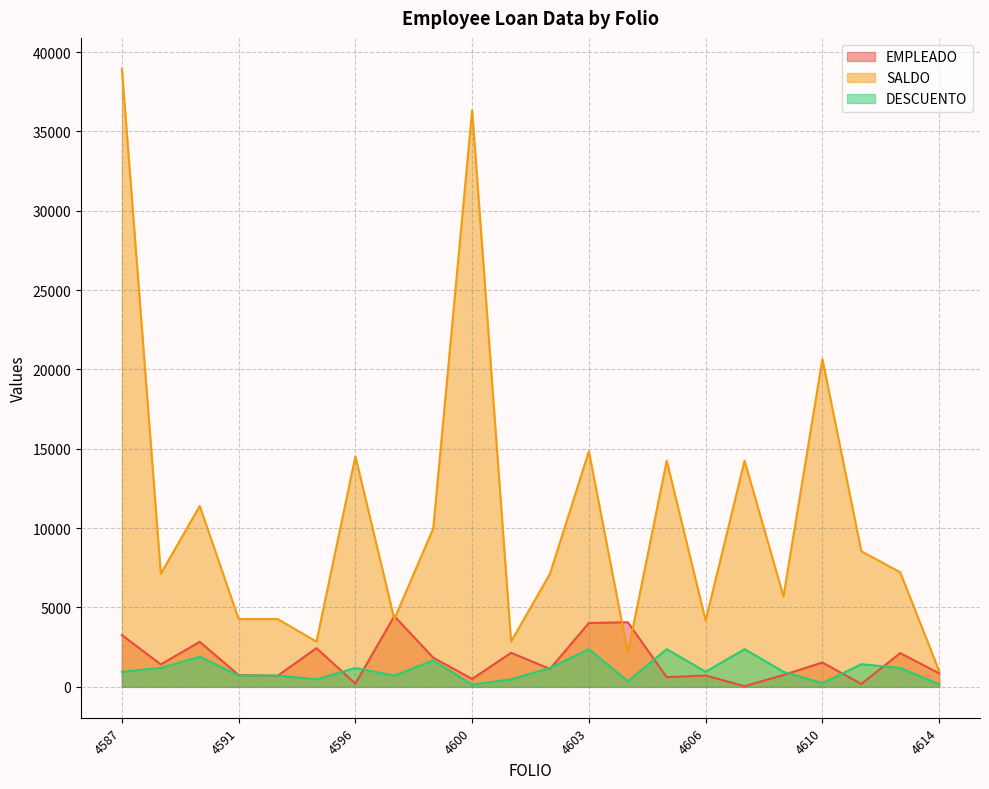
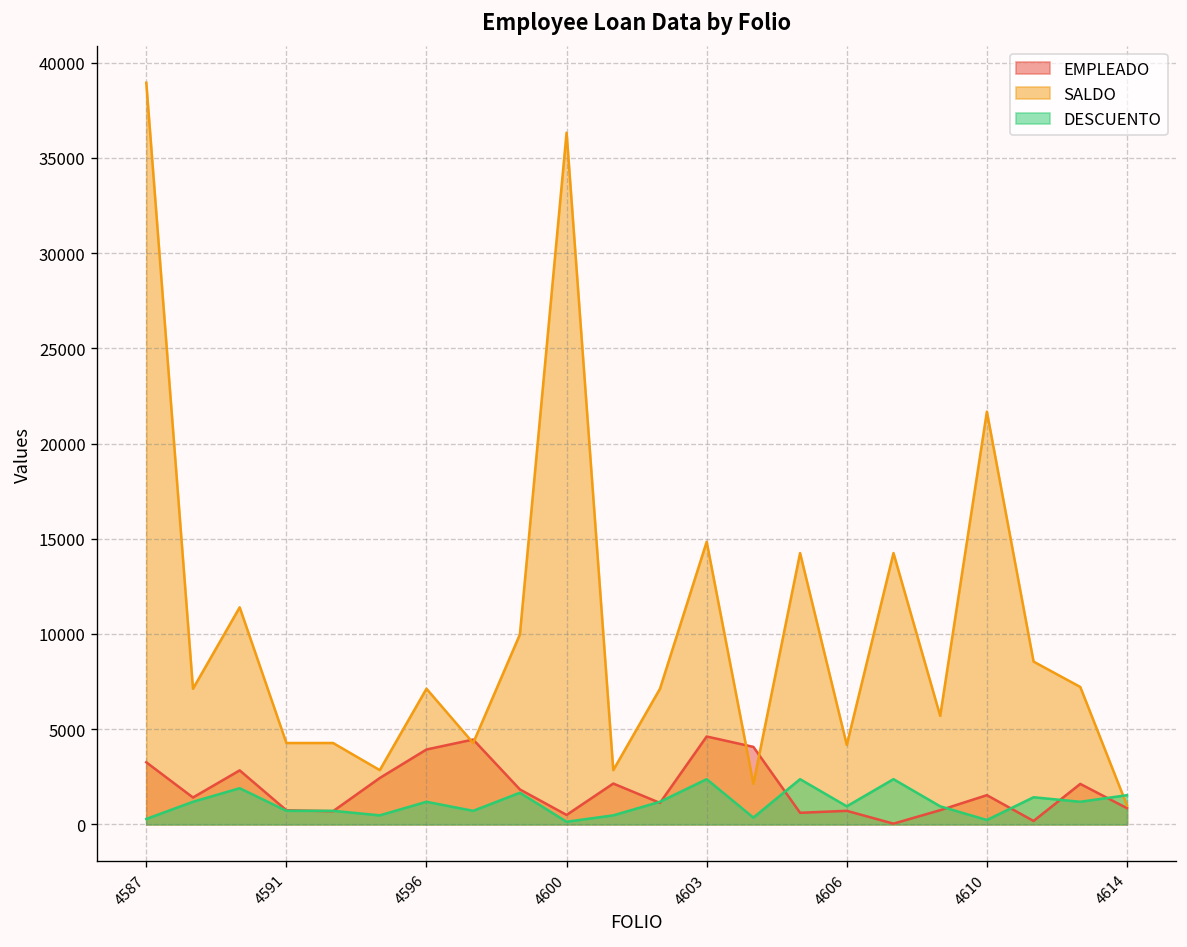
DESCUENTO, 4587: 1000 -> 300
EMPLEADO, 4596: 200 -> 3900
SALDO, 4596: 14500 -> 7100
EMPLEADO, 4603: 4000 -> 4600
SALDO, 4610: 20700 -> 21700
DESCUENTO, 4614: 200 -> 1500
